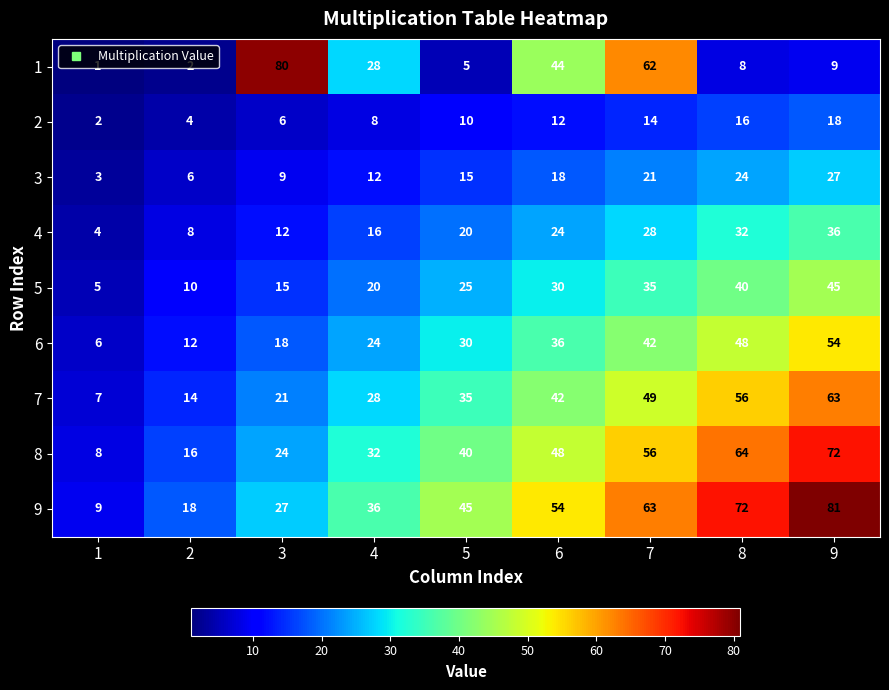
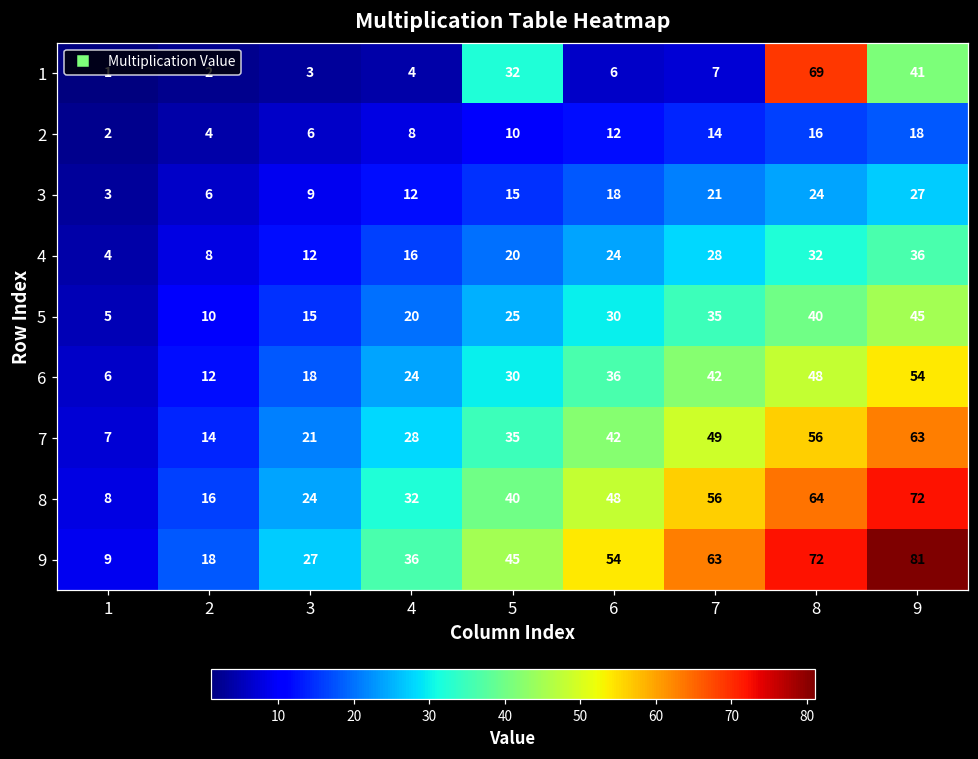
1, 3: 80 -> 3
1, 4: 28 -> 4
1, 5: 5 -> 32
1, 6: 44 -> 6
1, 7: 62 -> 7
1, 8: 8 -> 69
1, 9: 9 -> 41
